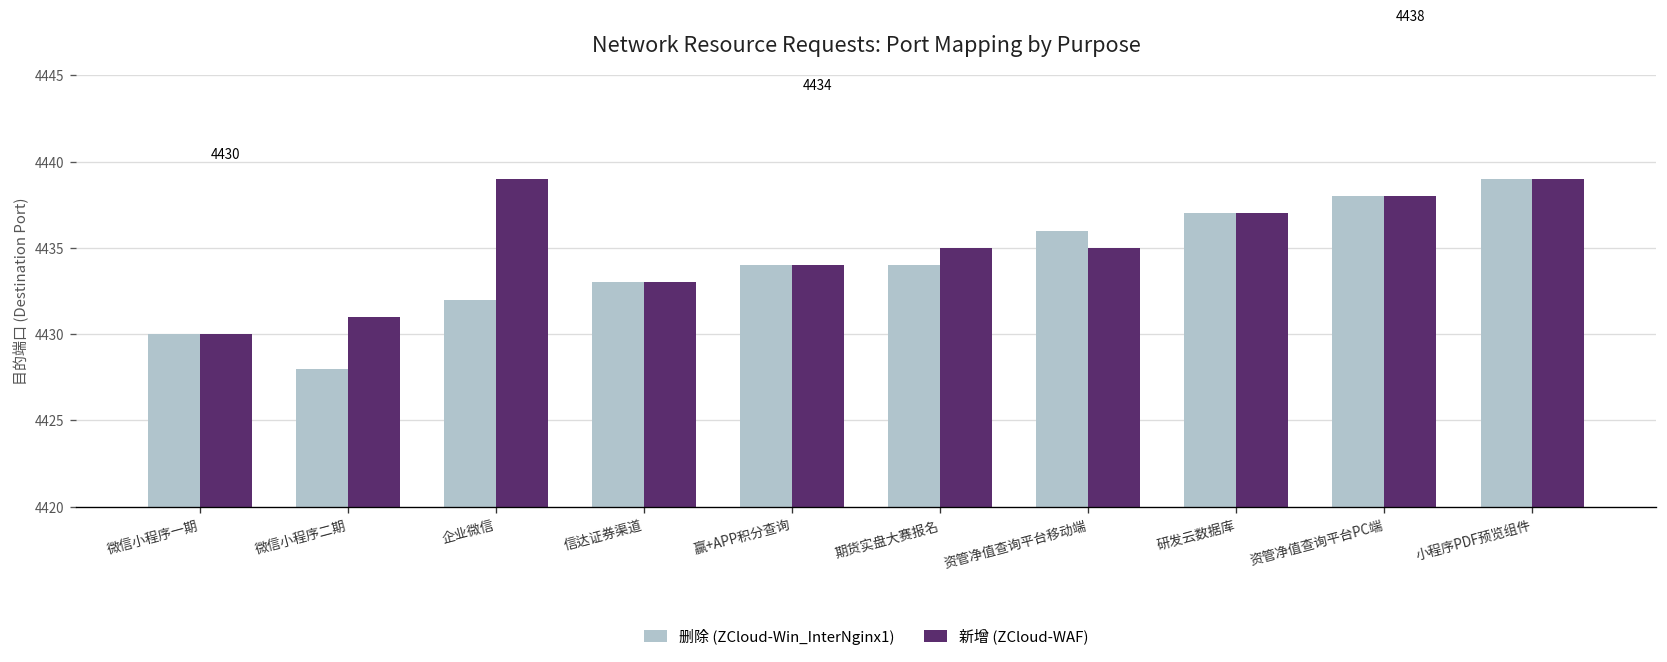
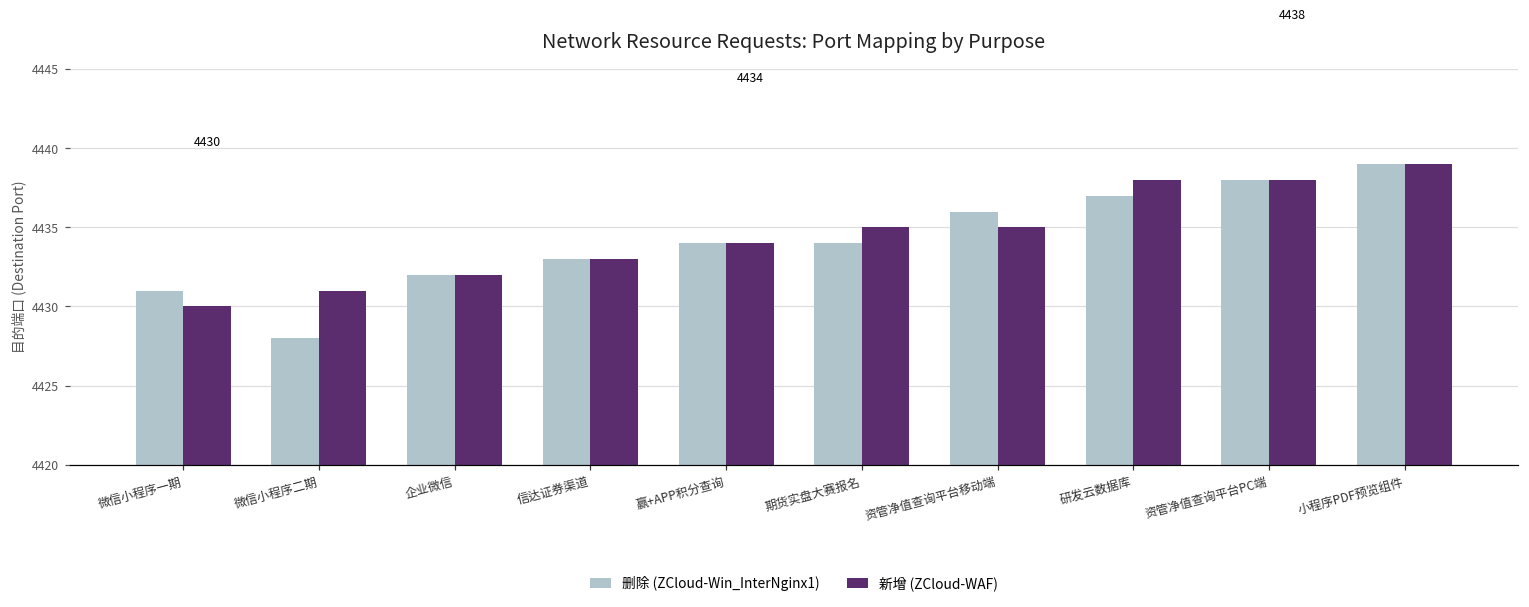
删除 (ZCloud-Win_InterNginx1), 微信小程序一期: 4430 -> 4431
新增 (ZCloud-WAF), 企业微信: 4439 -> 4432
新增 (ZCloud-WAF), 研发云数据库: 4437 -> 4438
